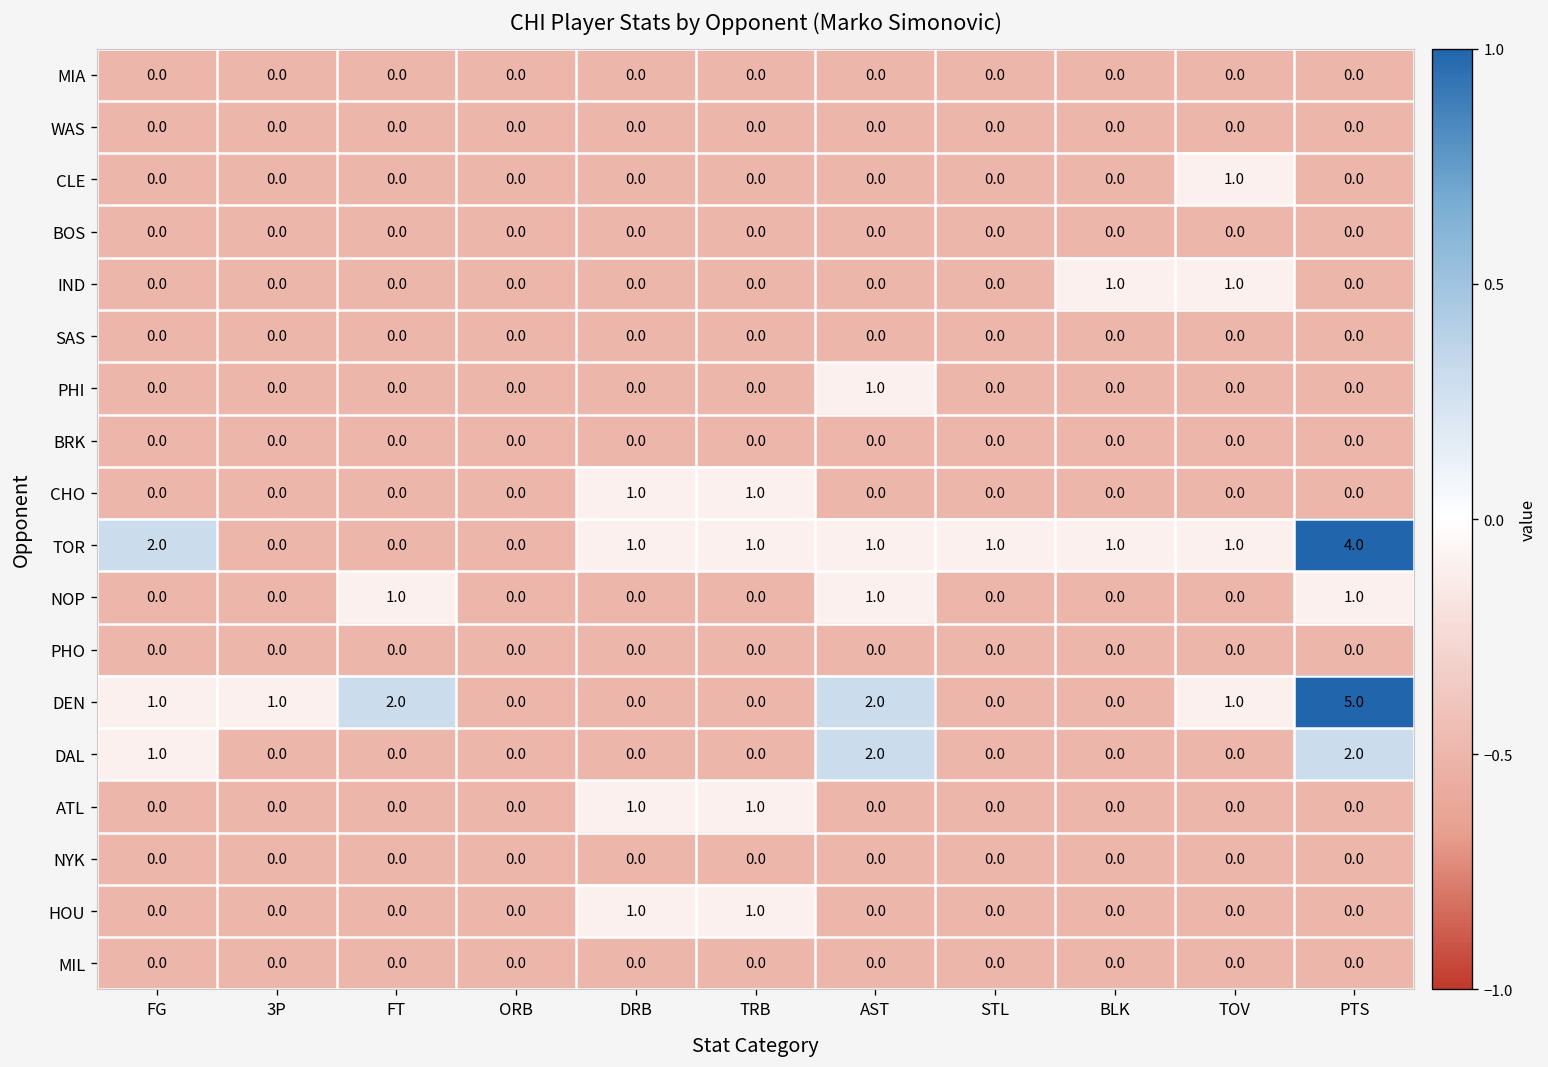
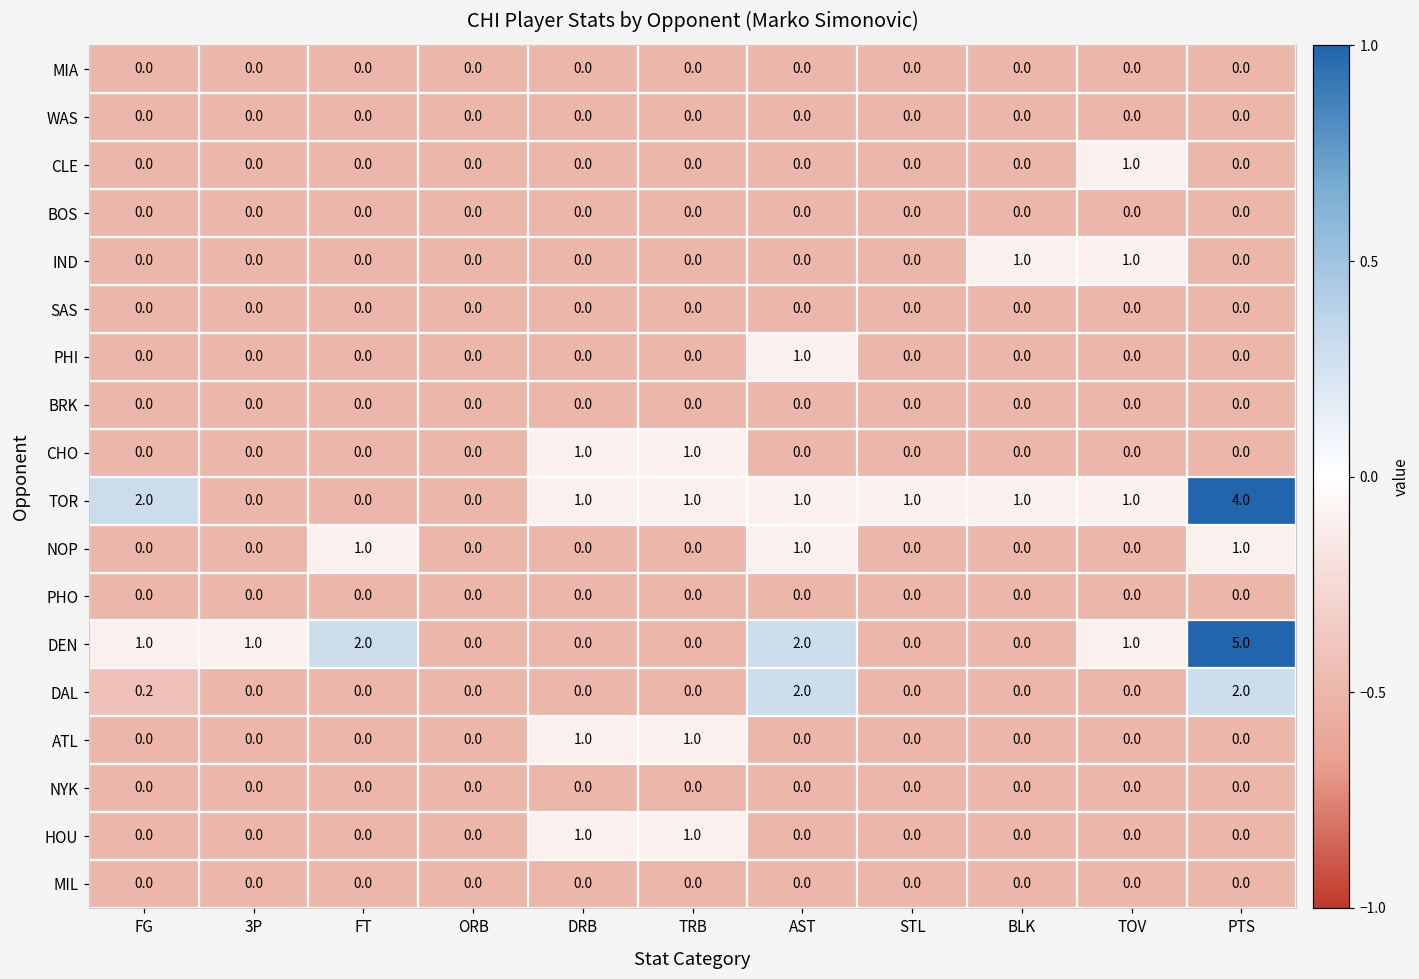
DAL, FG: 1.0 -> 0.2
